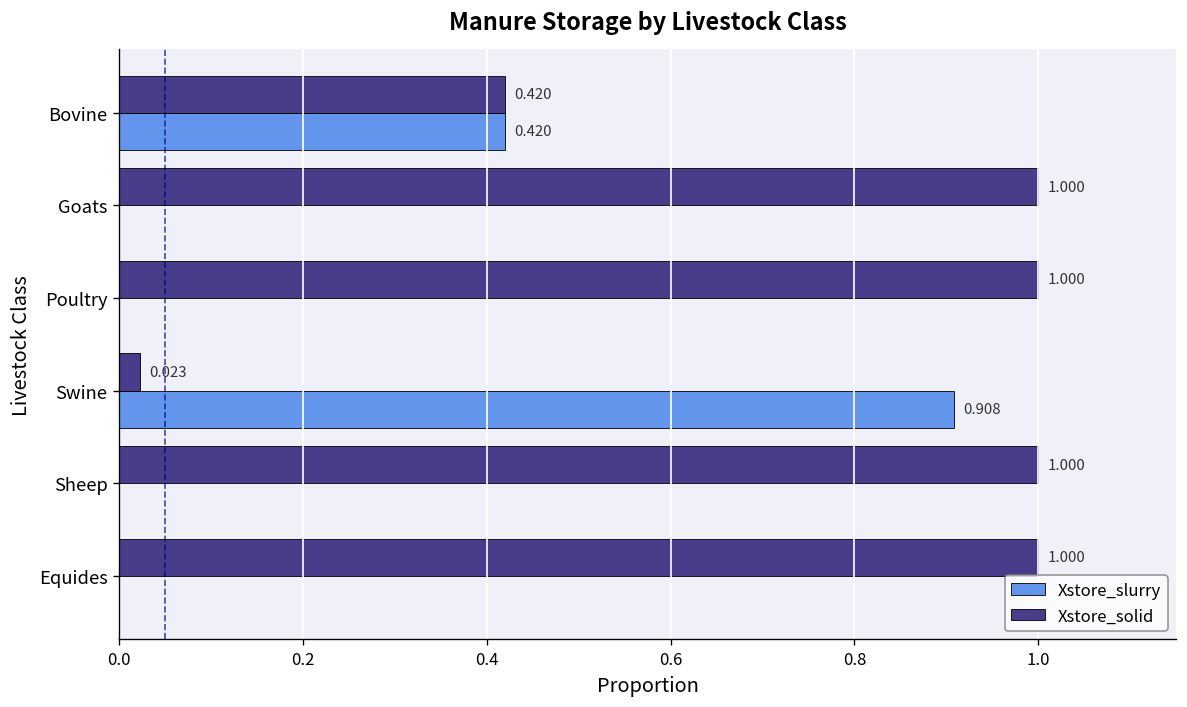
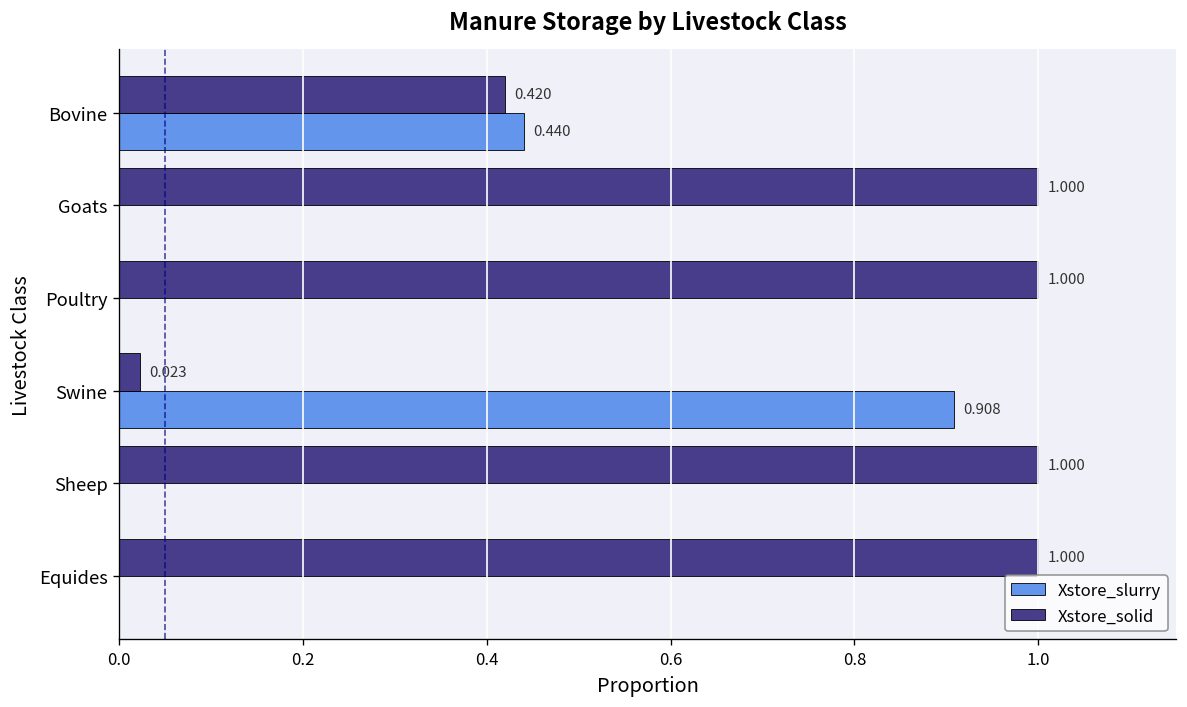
Xstore_slurry, Bovine: 0.420 -> 0.440
